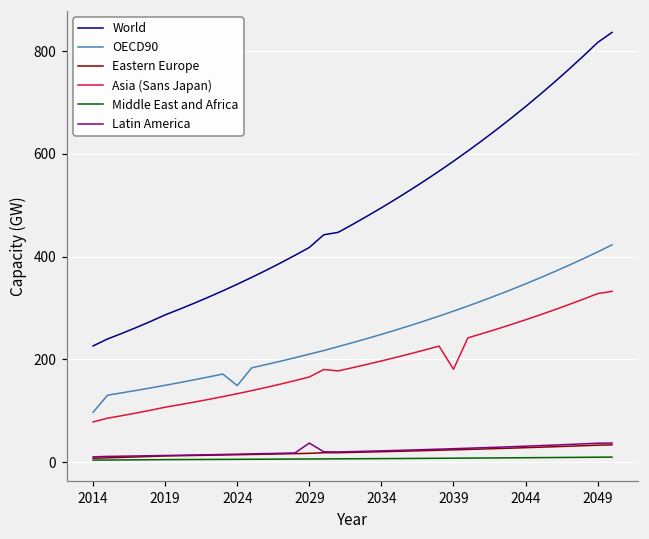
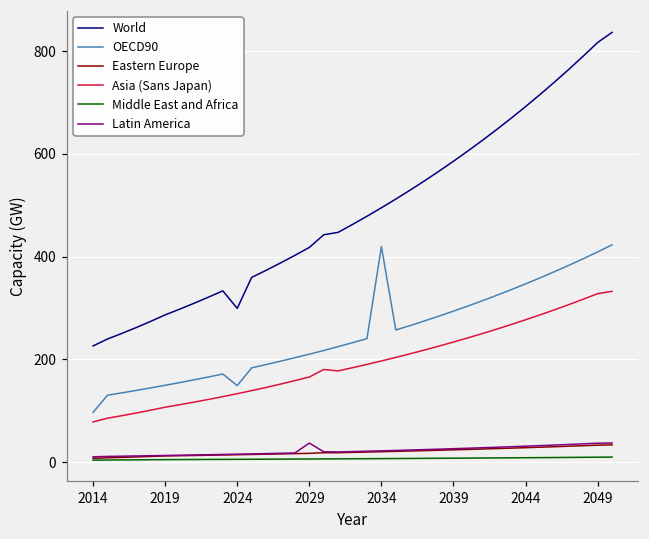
World, 2024: 350 -> 300
OECD90, 2034: 250 -> 420
Asia (Sans Japan), 2039: 180 -> 230
